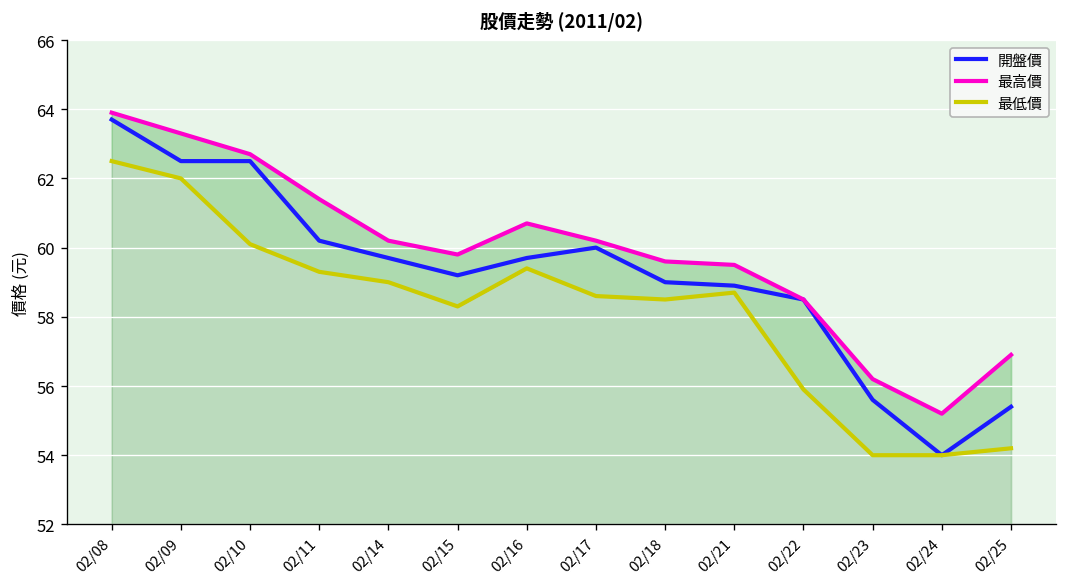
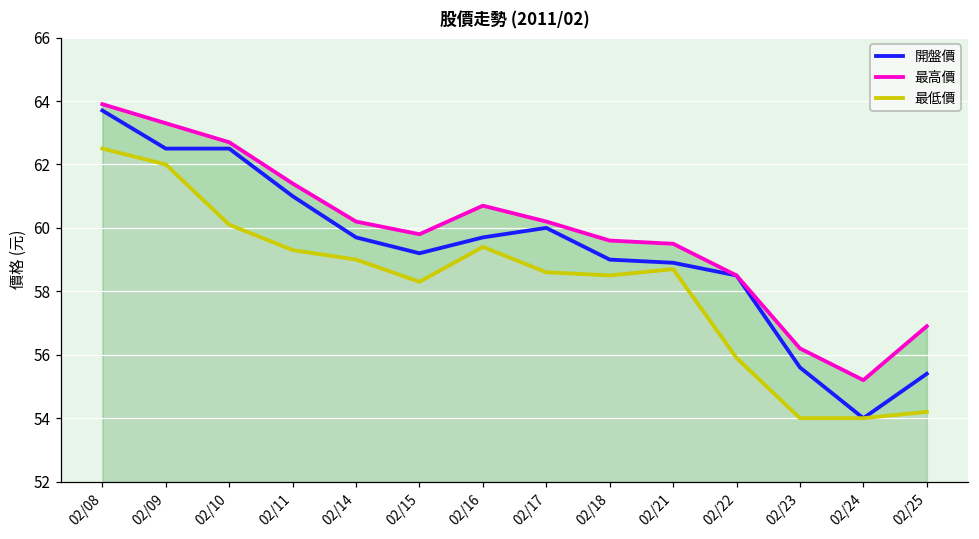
開盤價, 02/11: 60.2 -> 61.0
